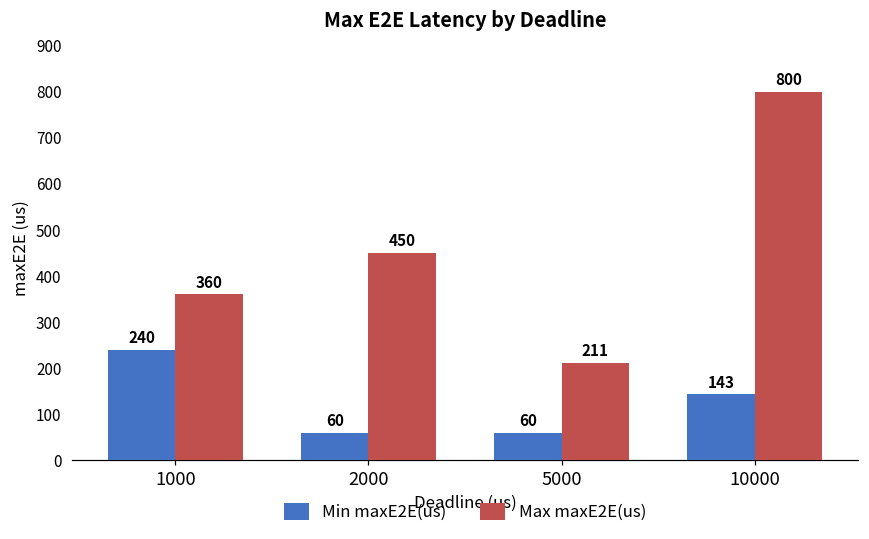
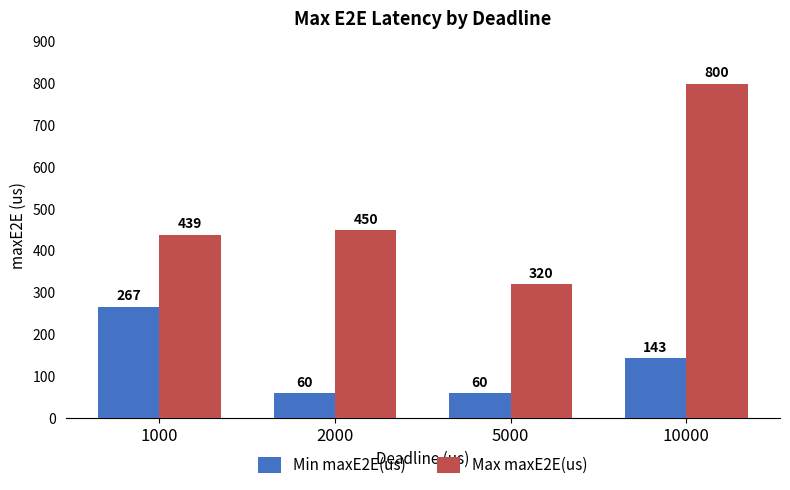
Min maxE2E(us), 1000: 240 -> 267
Max maxE2E(us), 1000: 360 -> 439
Max maxE2E(us), 5000: 211 -> 320
